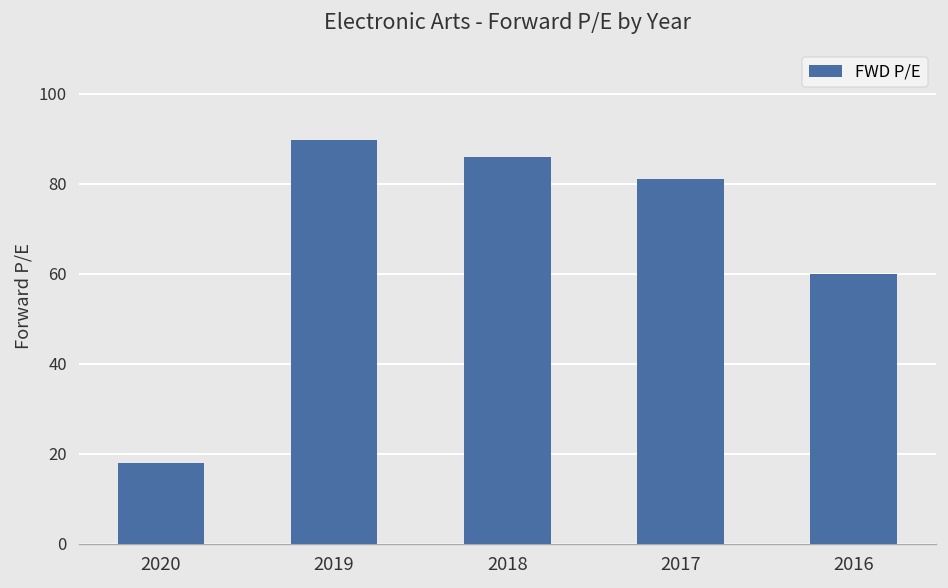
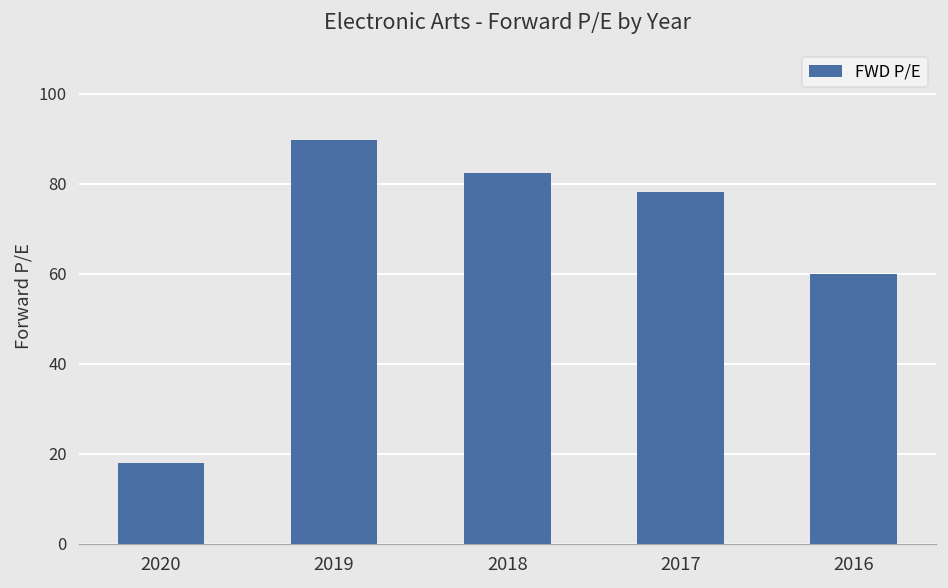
2018: 86 -> 82
2017: 81 -> 78
